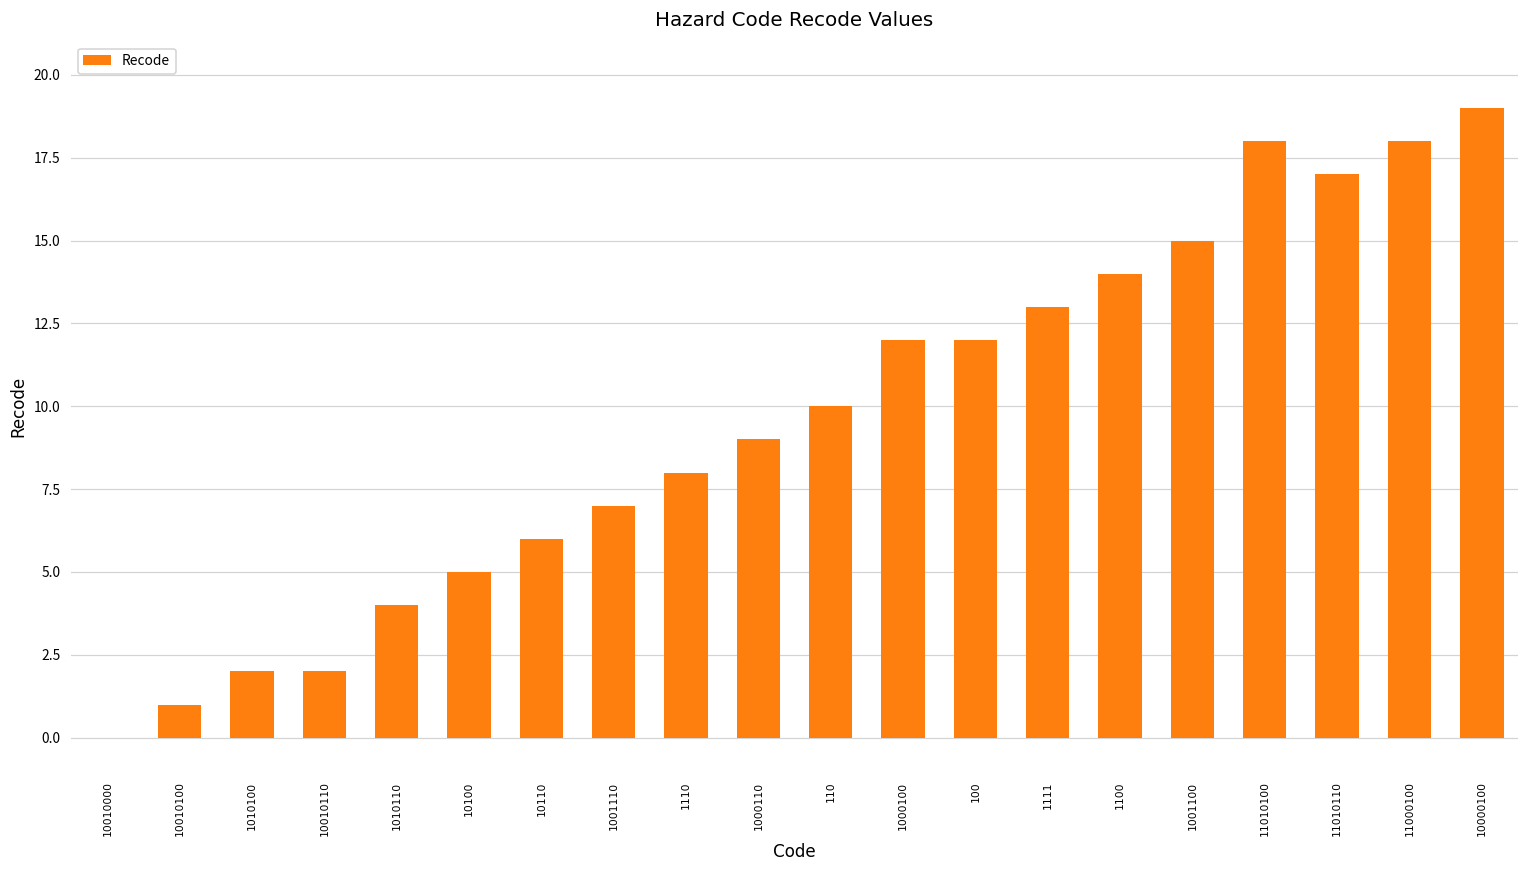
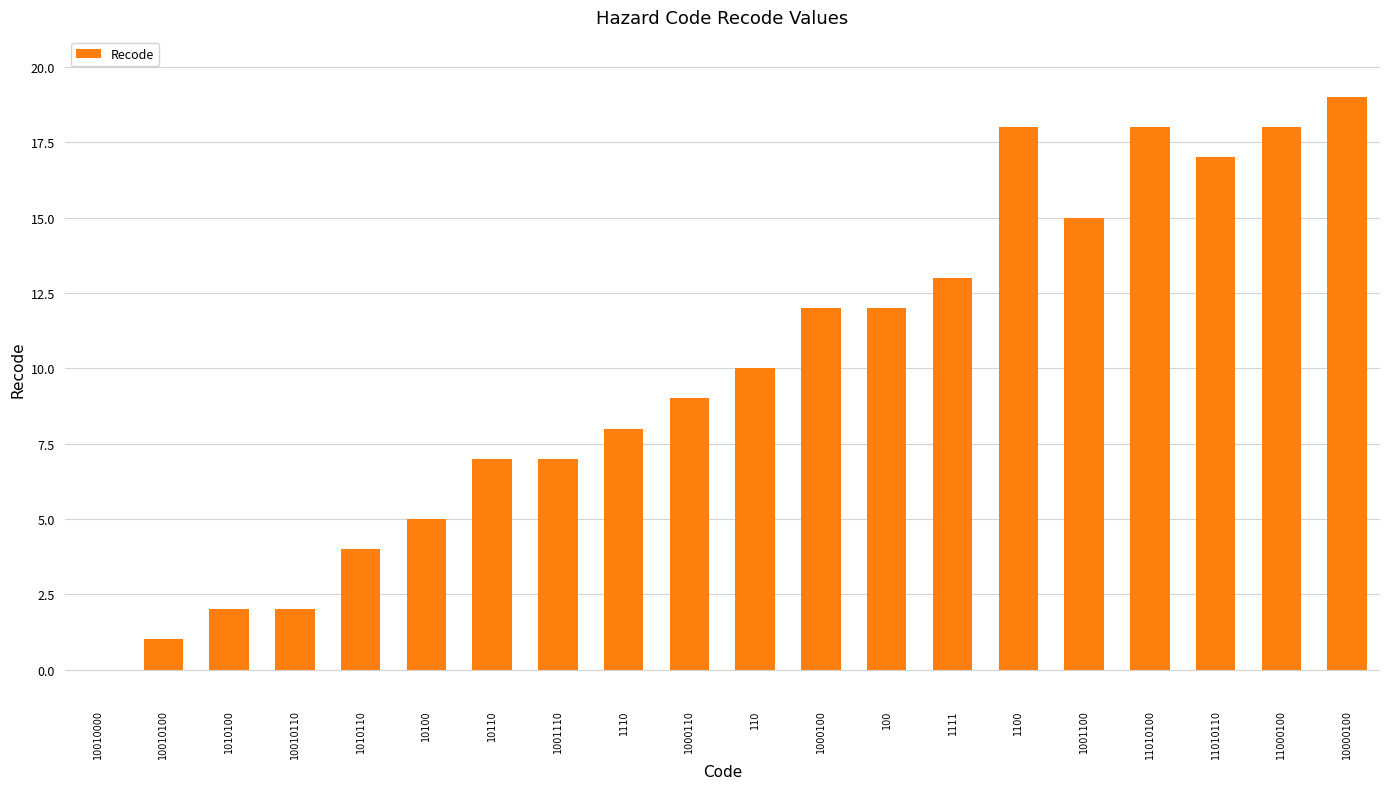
10110: 6 -> 7
1100: 14 -> 18
